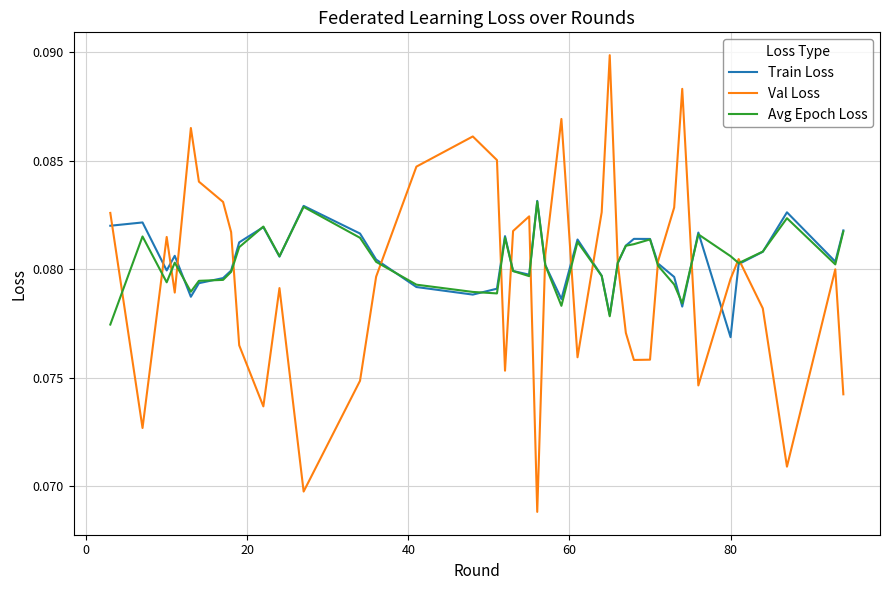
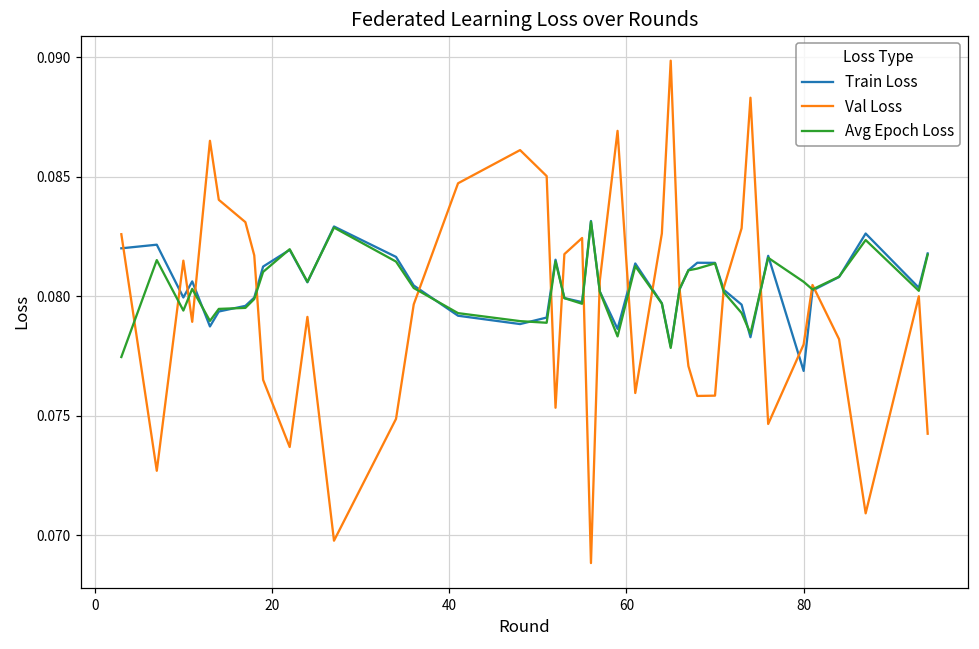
Val Loss, 80: 0.0796 -> 0.0780
